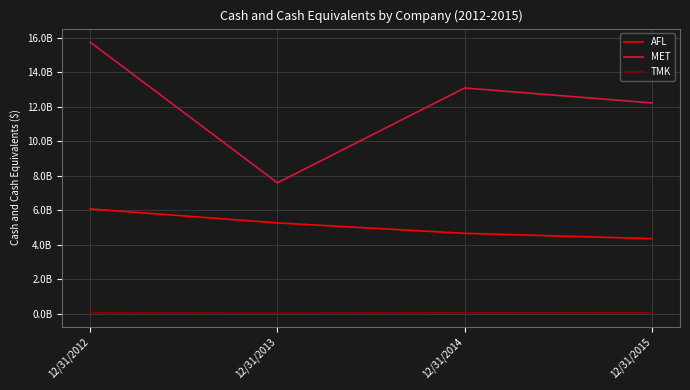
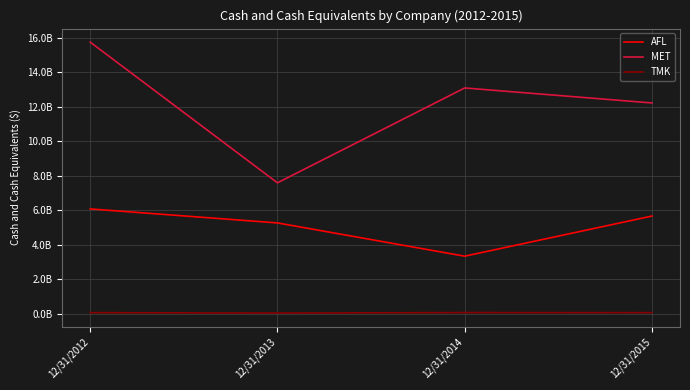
AFL, 12/31/2014: 4700000000 -> 3300000000
AFL, 12/31/2015: 4400000000 -> 5700000000
